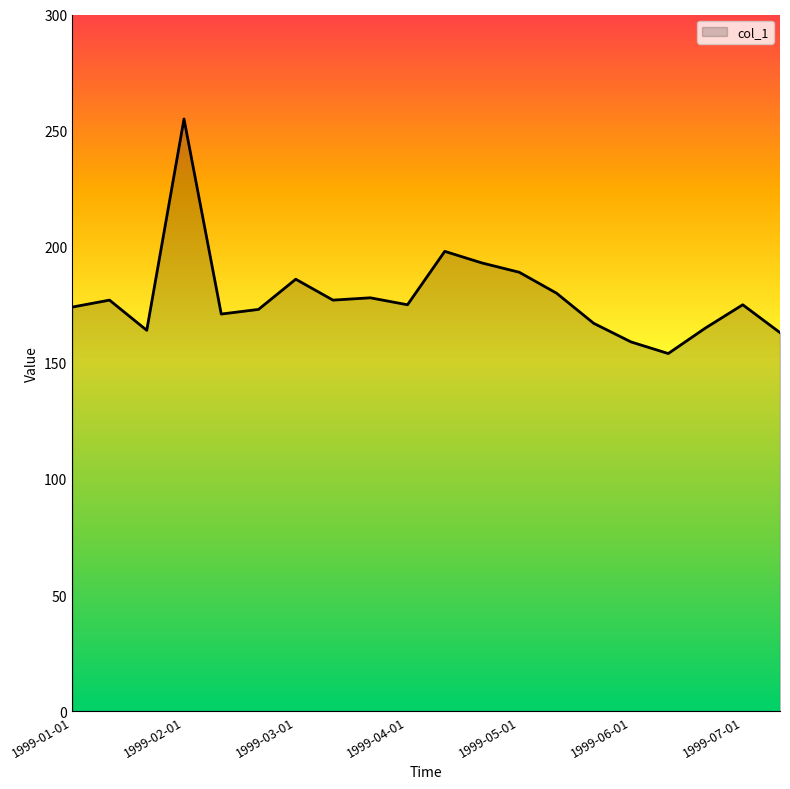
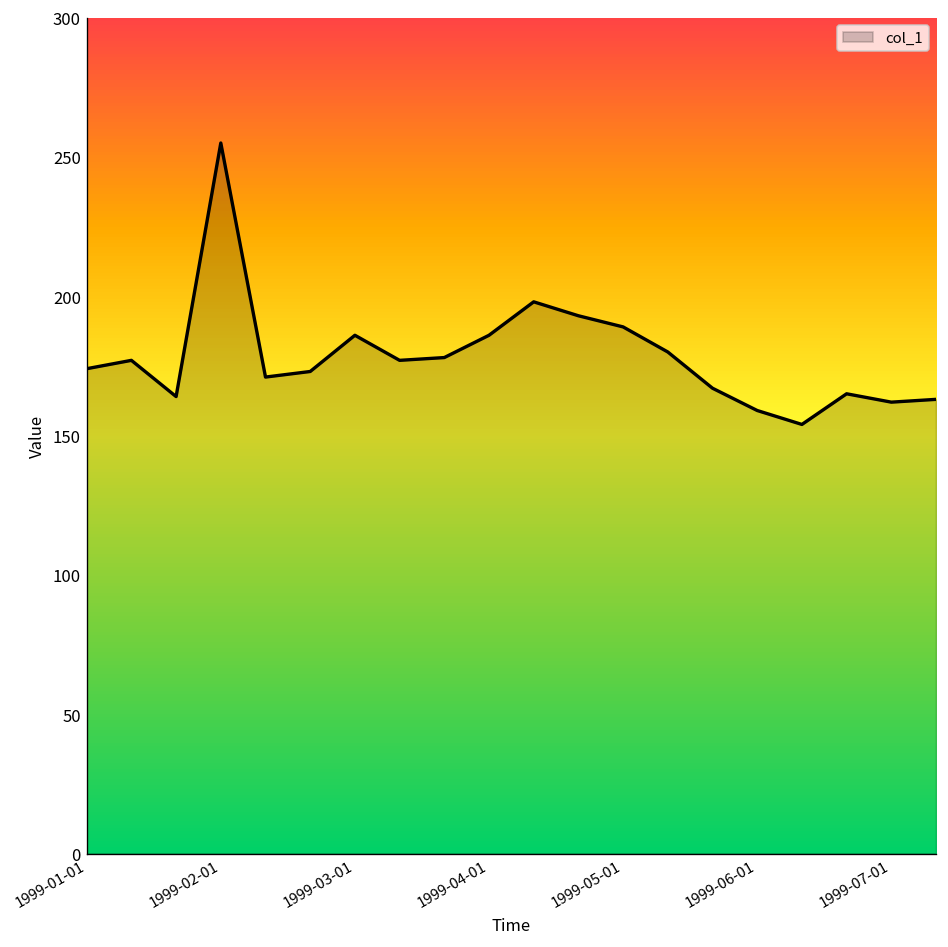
1999-04-01: 175 -> 186
1999-07-01: 175 -> 162
